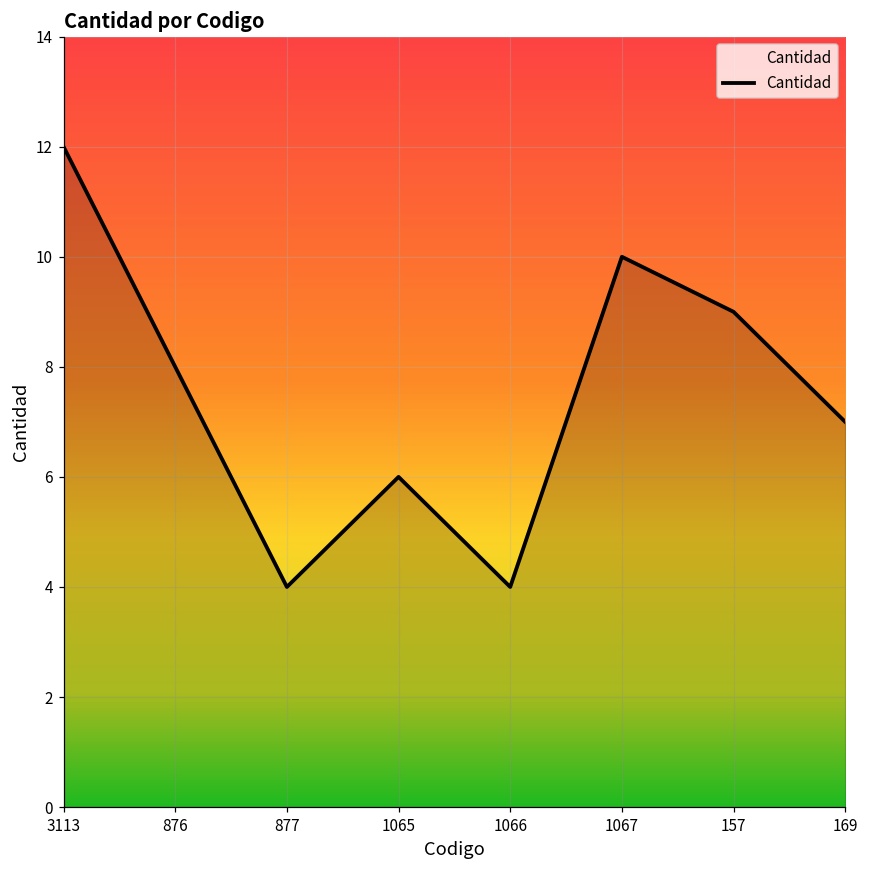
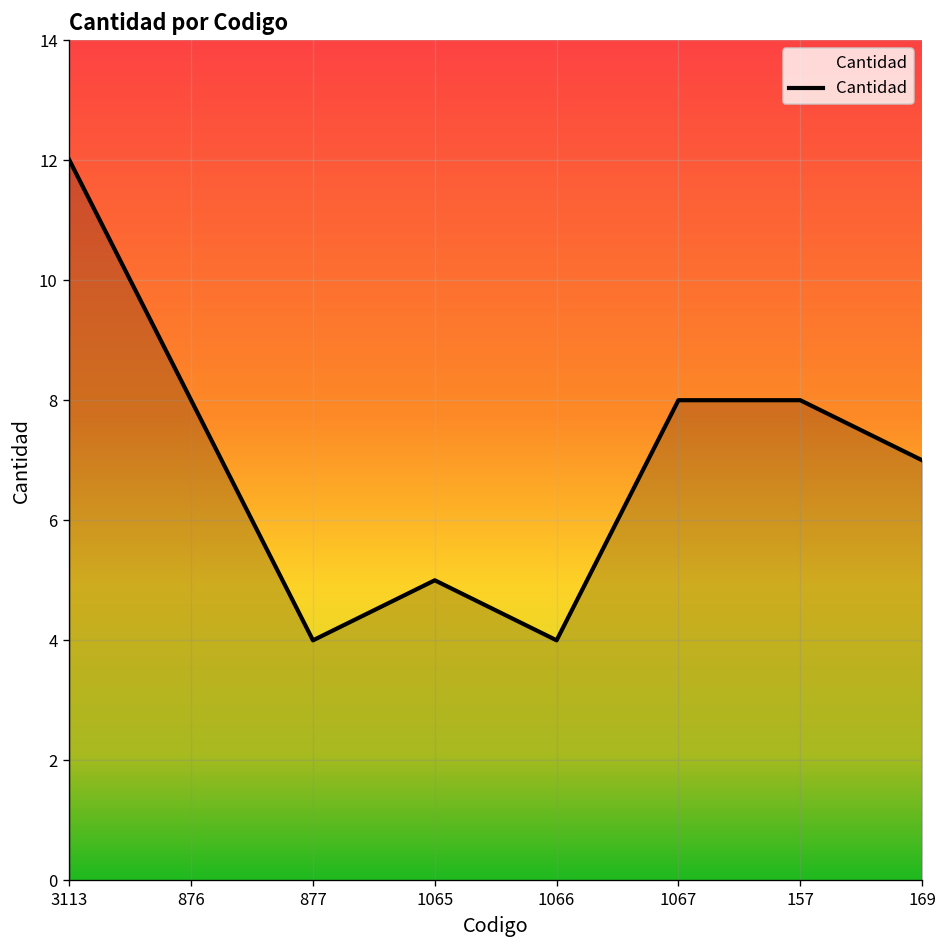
1065: 6 -> 5
1067: 10 -> 8
157: 9 -> 8
